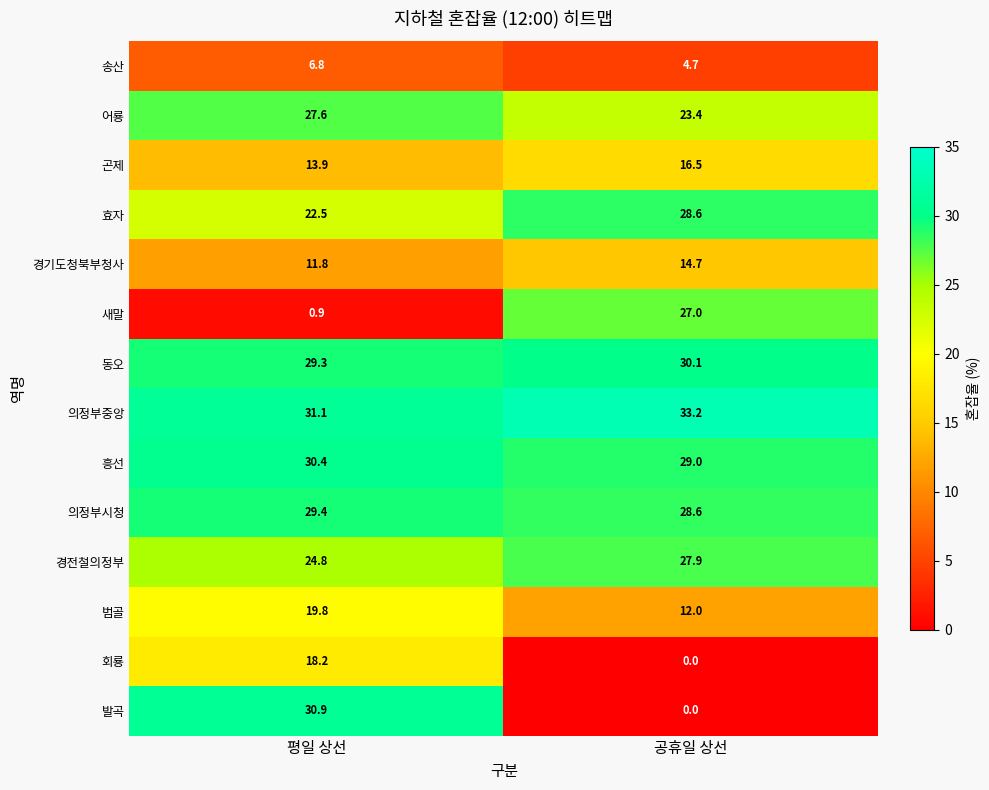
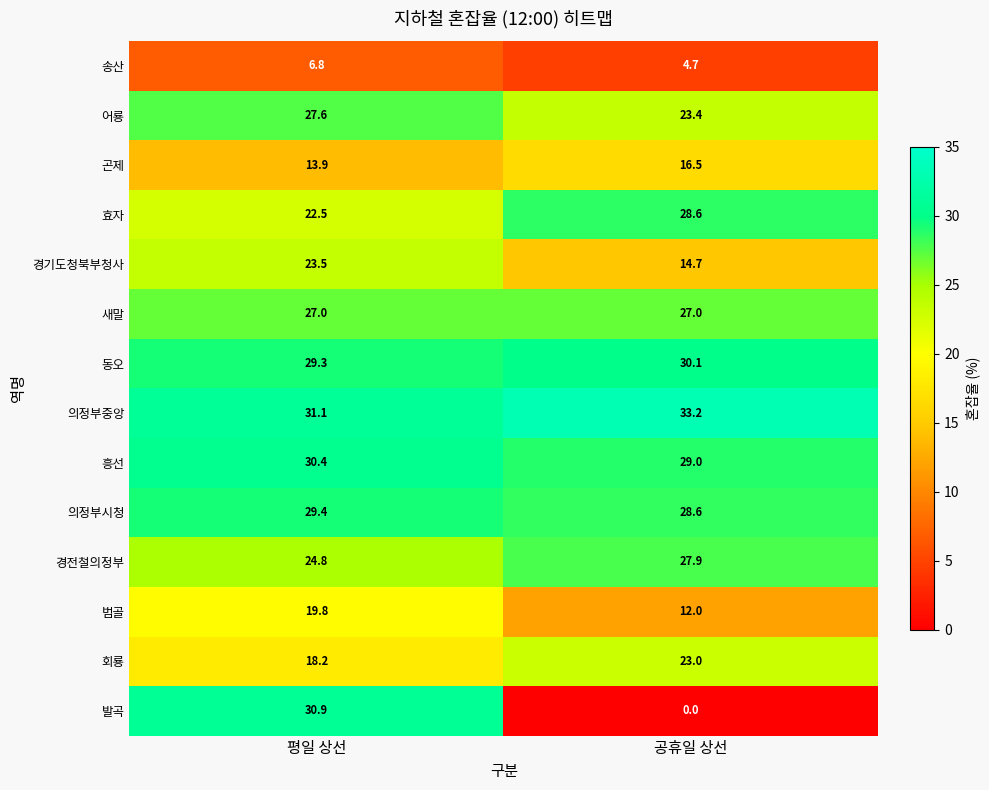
경기도청북부청사, 평일 상선: 11.8 -> 23.5
새말, 평일 상선: 0.9 -> 27.0
회룡, 공휴일 상선: 0.0 -> 23.0
